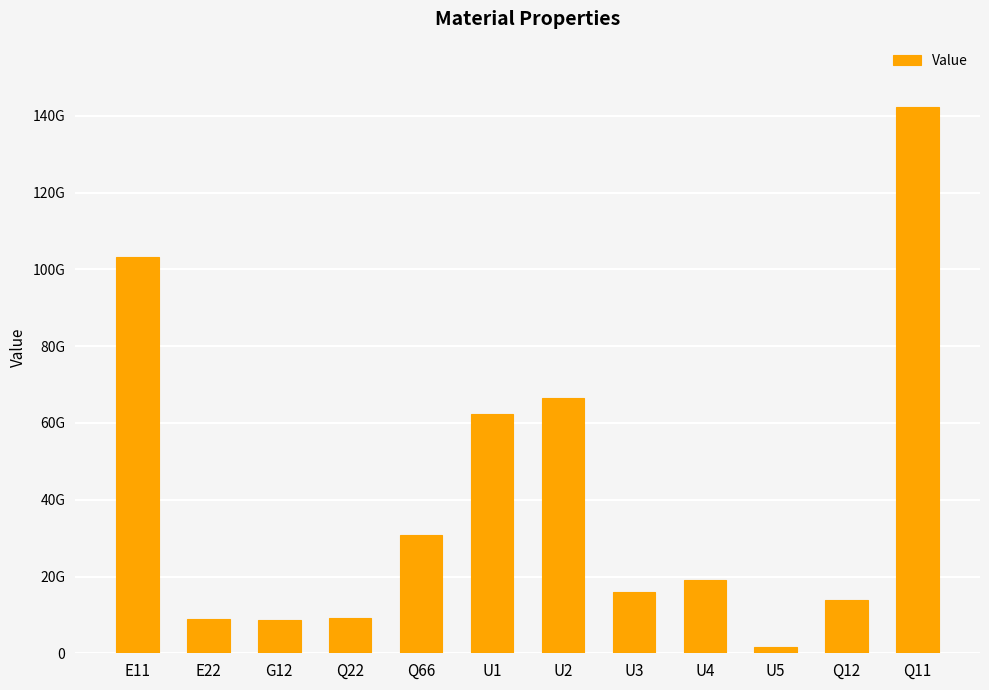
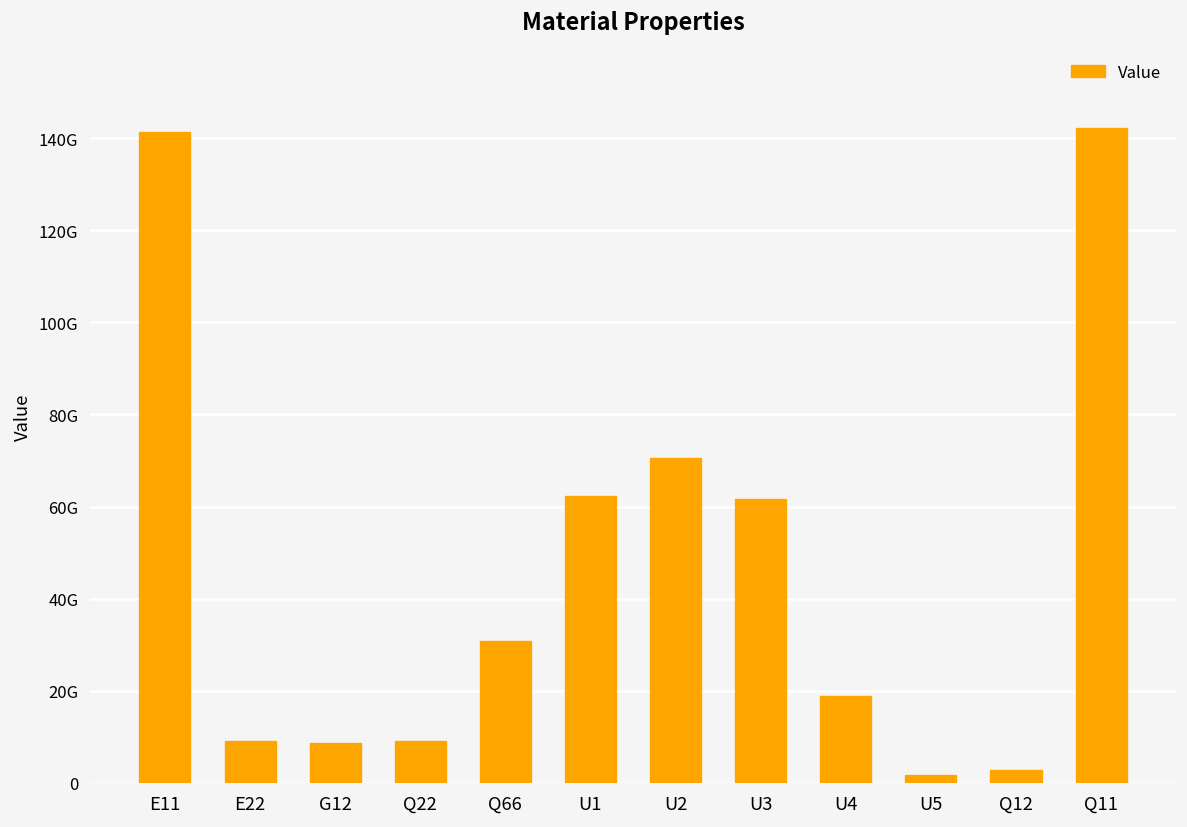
E11: 103000000000 -> 141000000000
U2: 67000000000 -> 71000000000
U3: 16000000000 -> 62000000000
Q12: 14000000000 -> 3000000000
